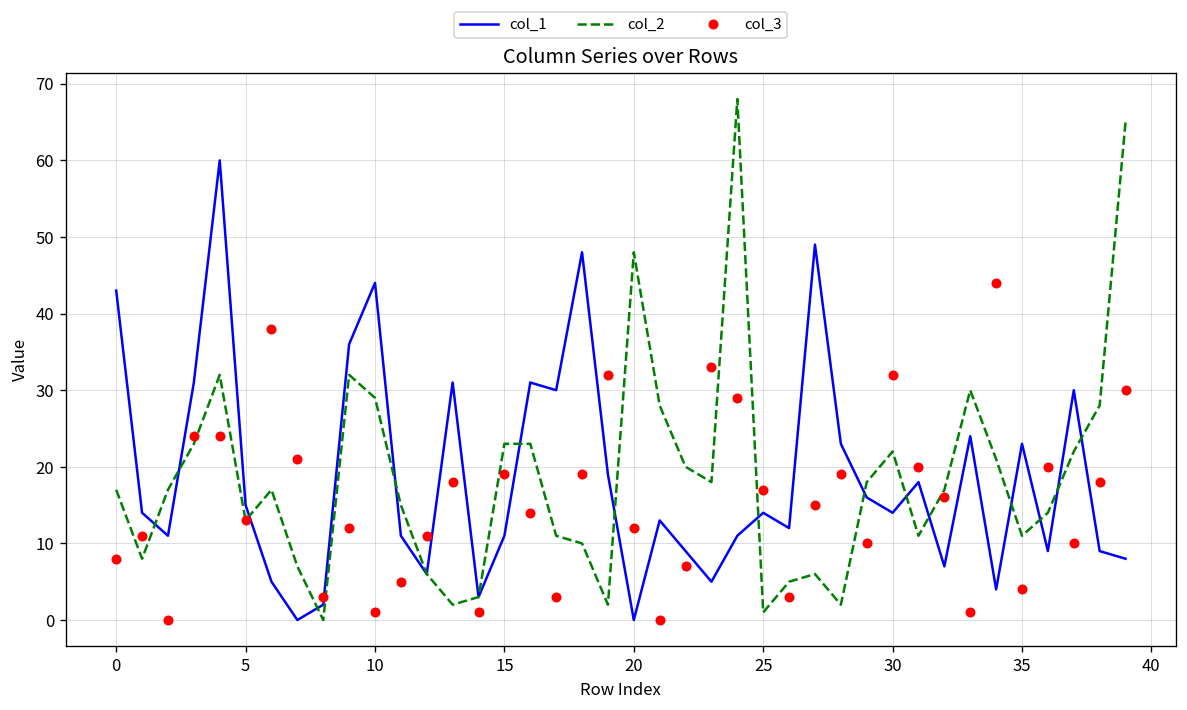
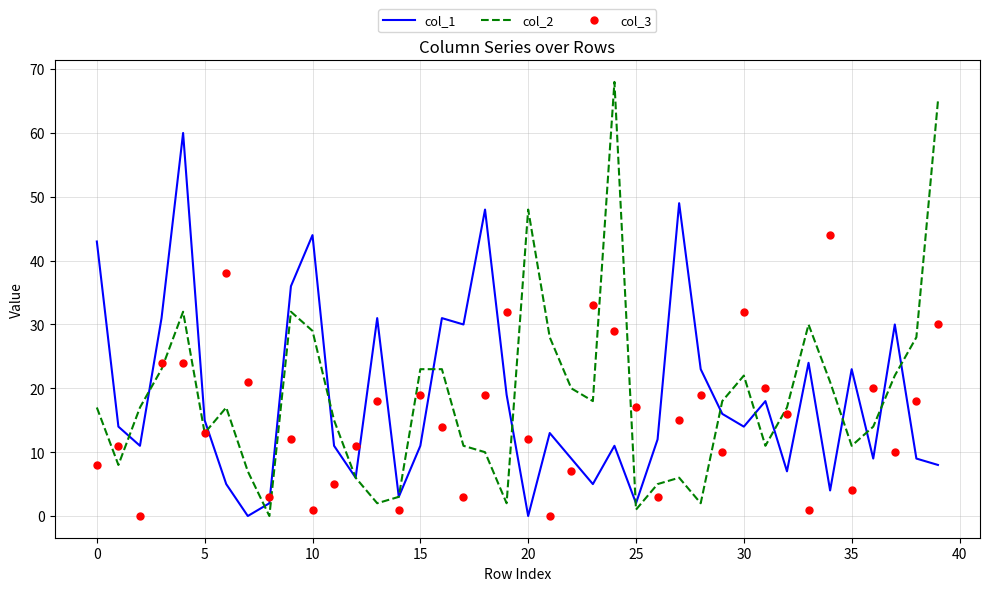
col_1, 25: 14 -> 2
